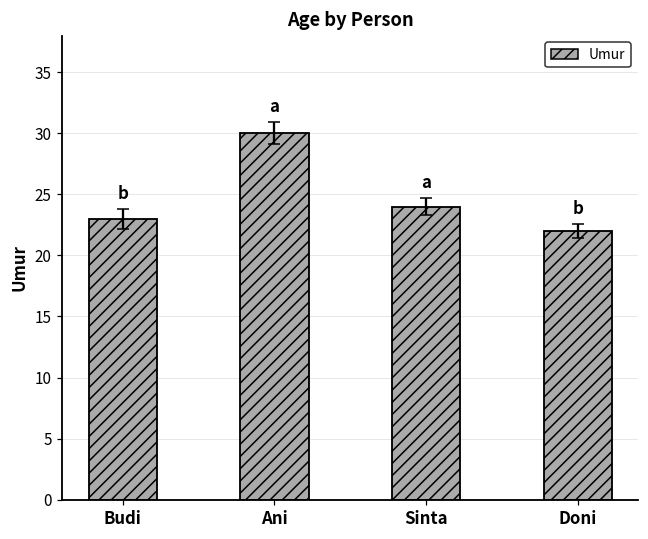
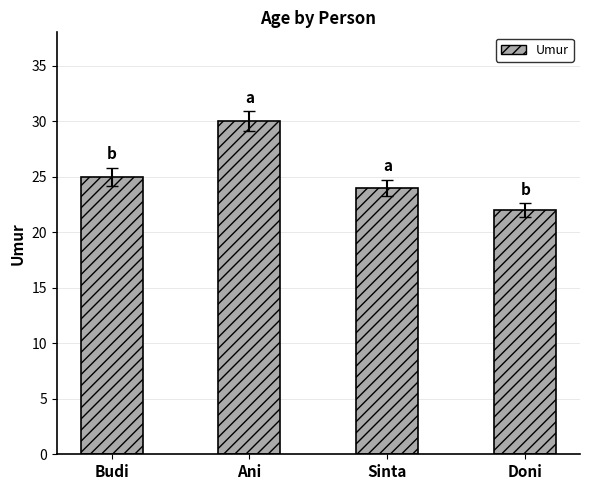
Umur, Budi: 23 -> 25
